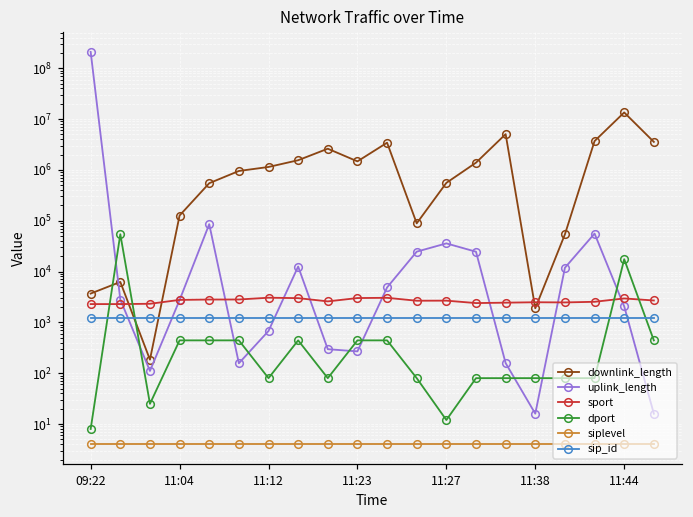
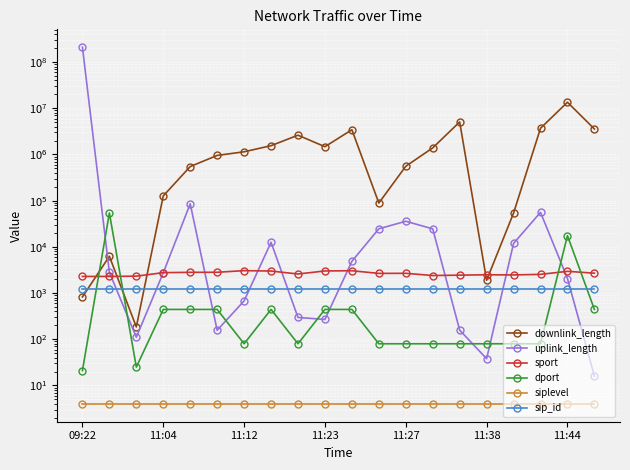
downlink_length, 09:22: 4000 -> 800
dport, 09:22: 8 -> 20
dport, 11:27: 12 -> 80
uplink_length, 11:38: 16 -> 40
